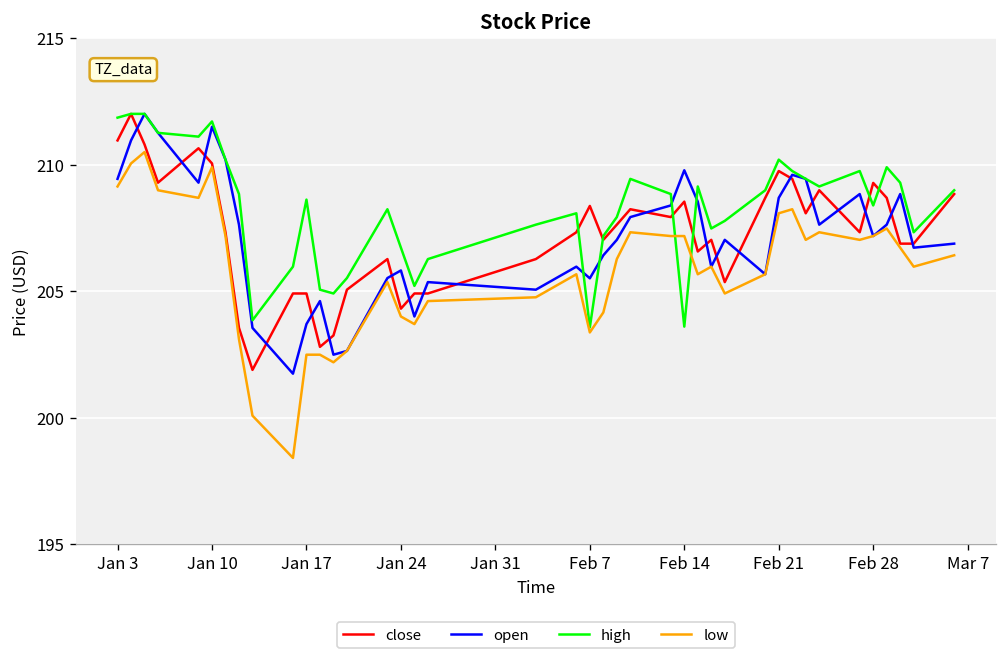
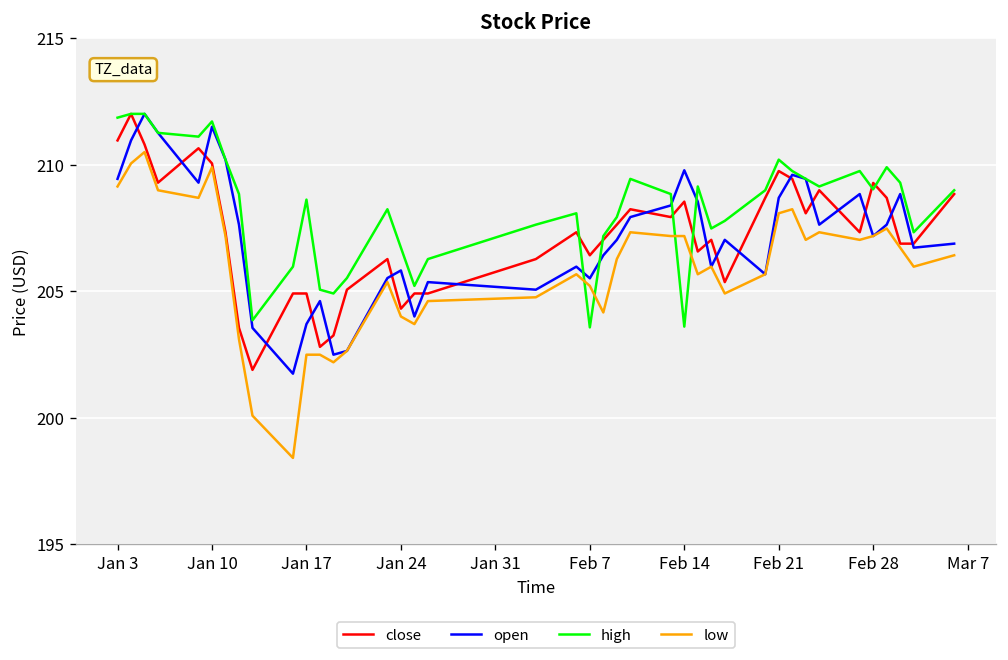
close, Feb 7: 208.4 -> 206.4
low, Feb 7: 203.4 -> 205.2
high, Feb 28: 208.4 -> 209.0
